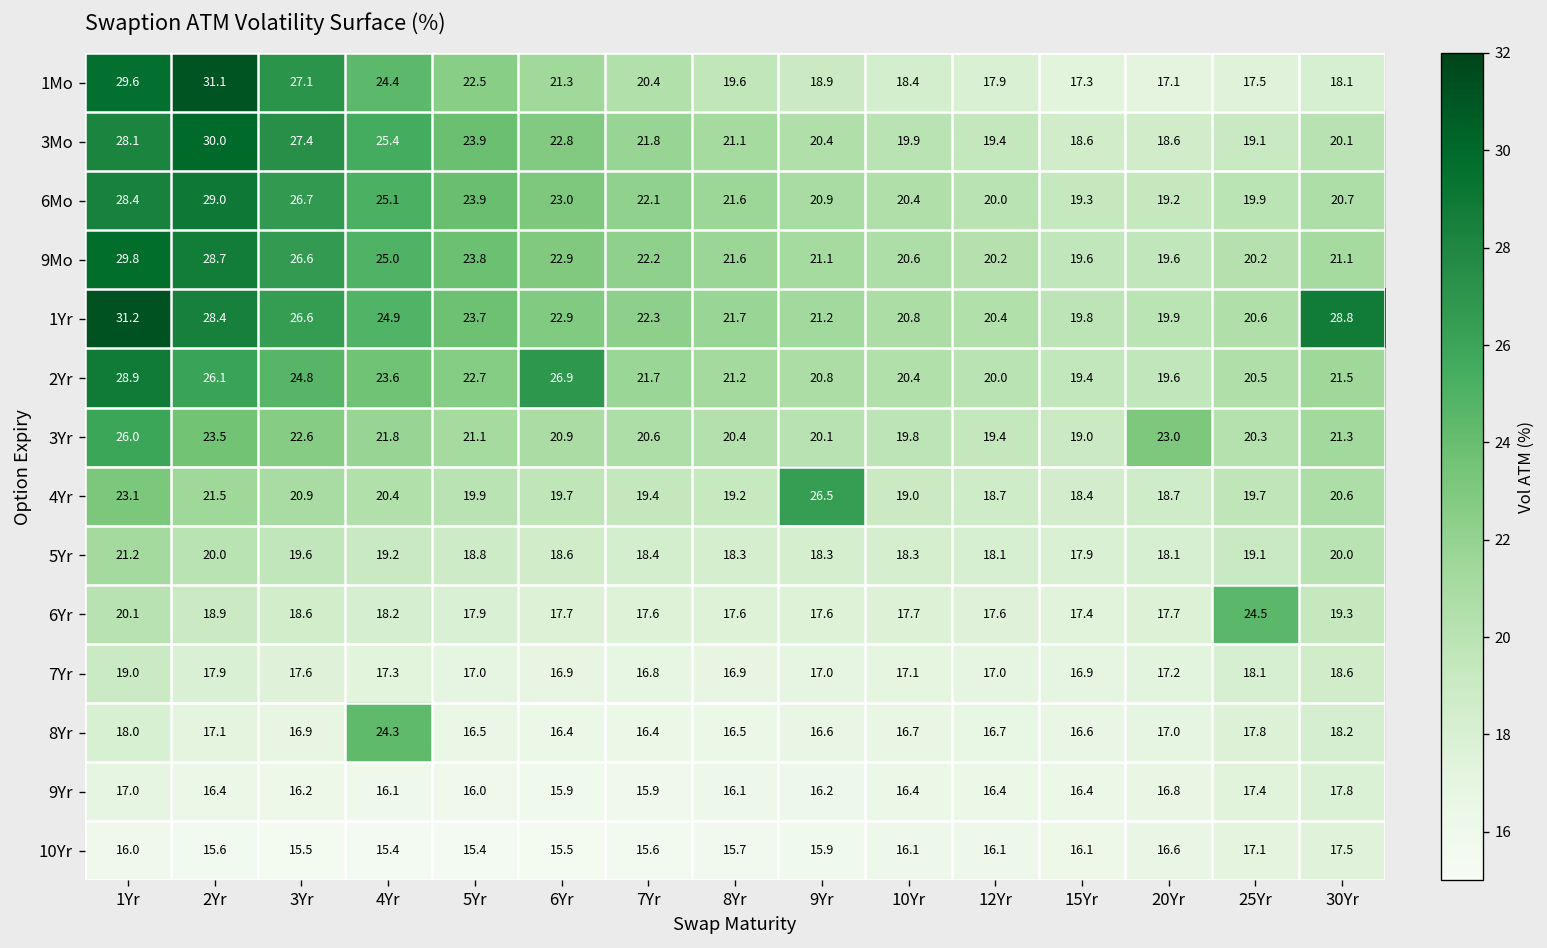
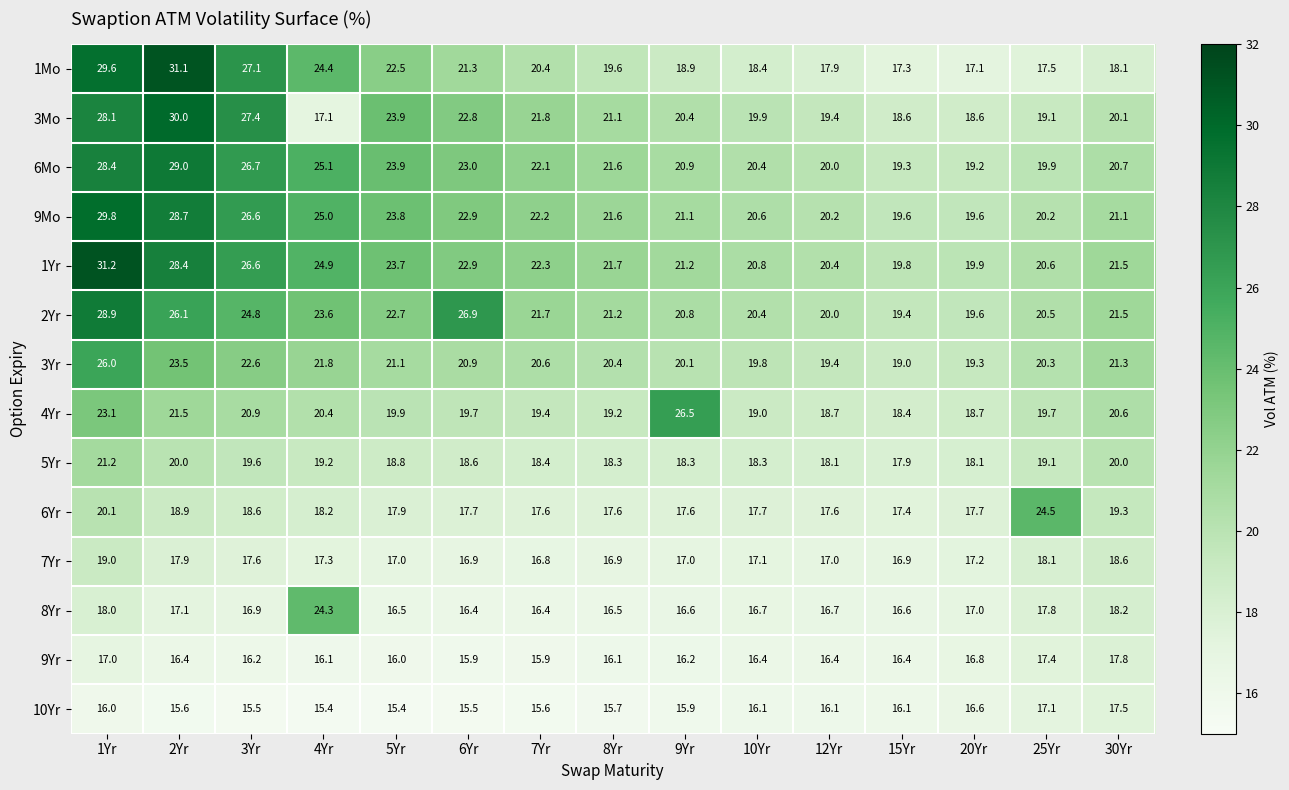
3Mo, 4Yr: 25.4 -> 17.1
1Yr, 30Yr: 28.8 -> 21.5
3Yr, 20Yr: 23.0 -> 19.3
